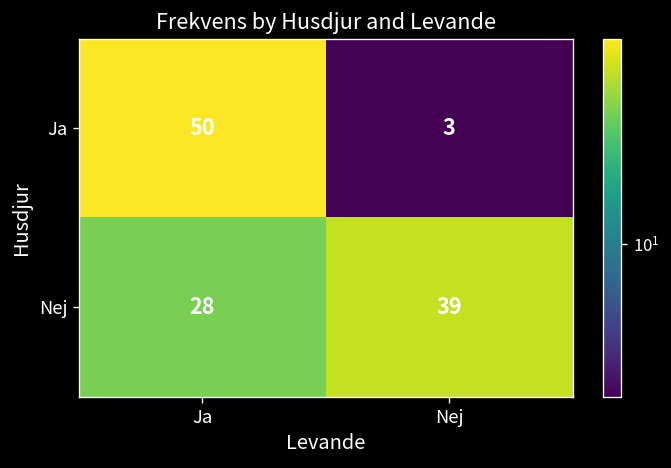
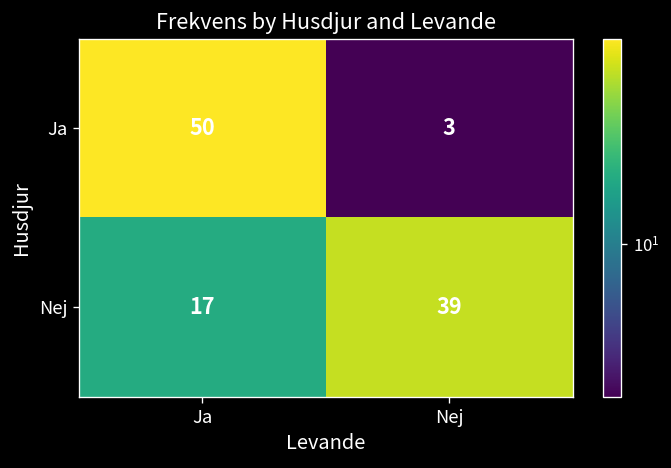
Nej, Ja: 28 -> 17
